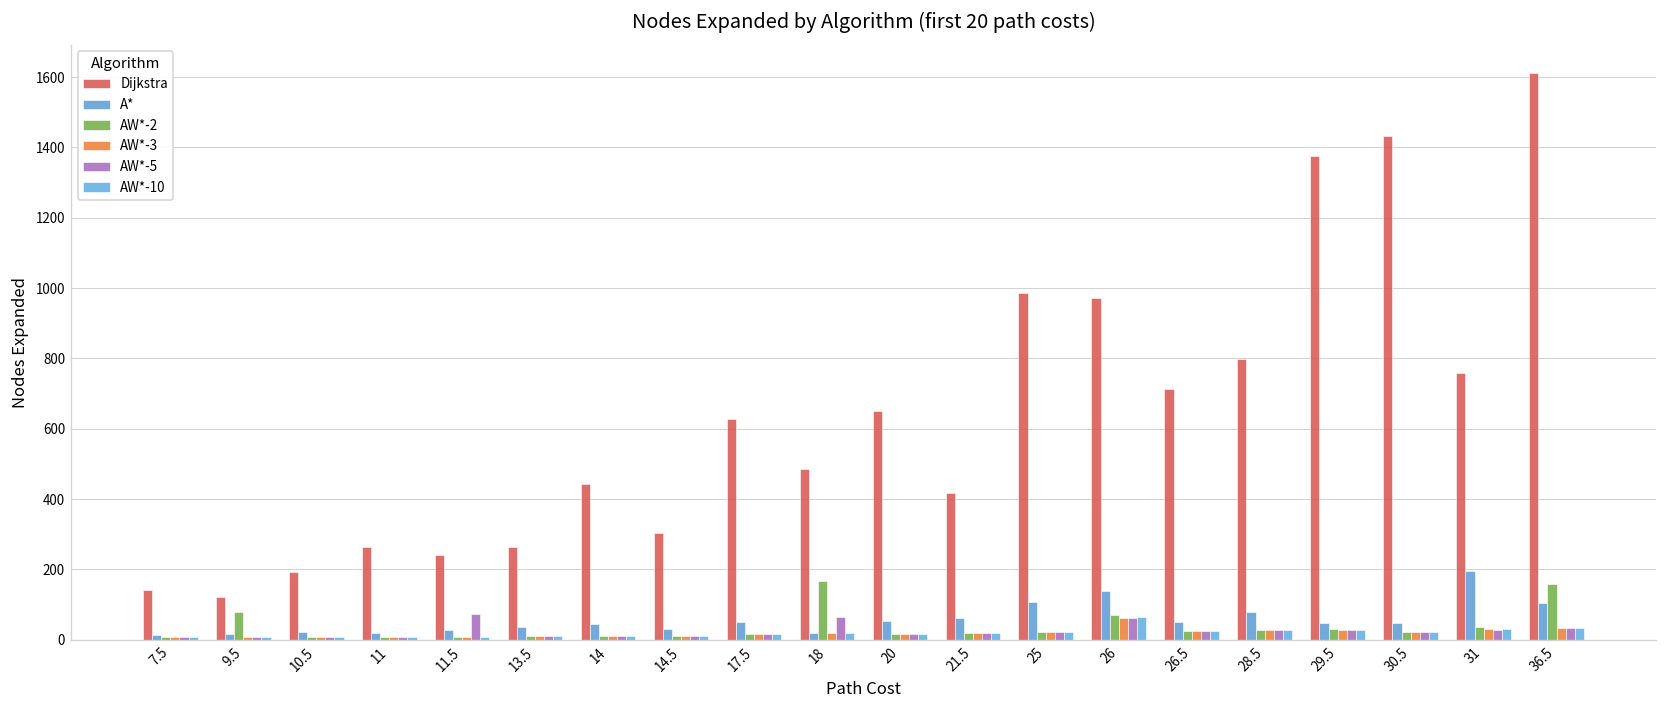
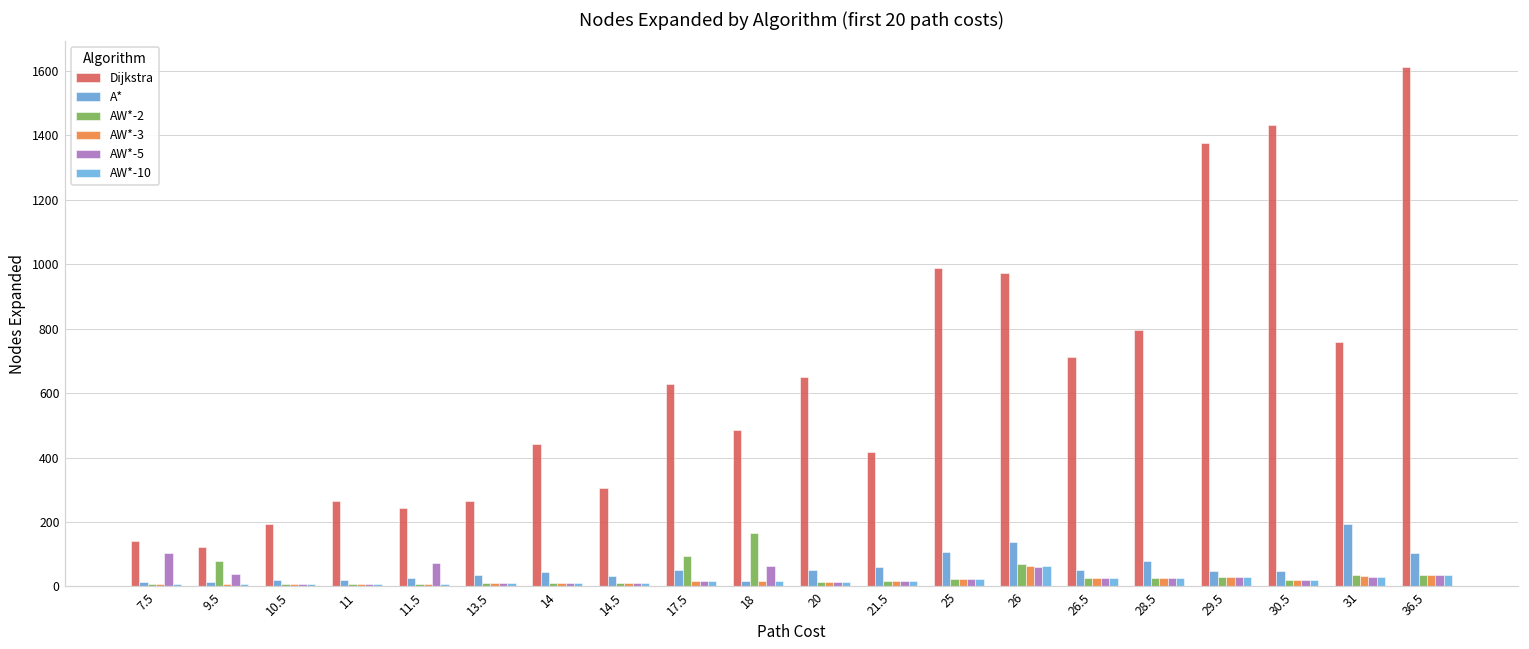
AW*-5, 7.5: 10 -> 110
AW*-5, 9.5: 10 -> 40
AW*-2, 17.5: 20 -> 90
AW*-2, 36.5: 160 -> 30
